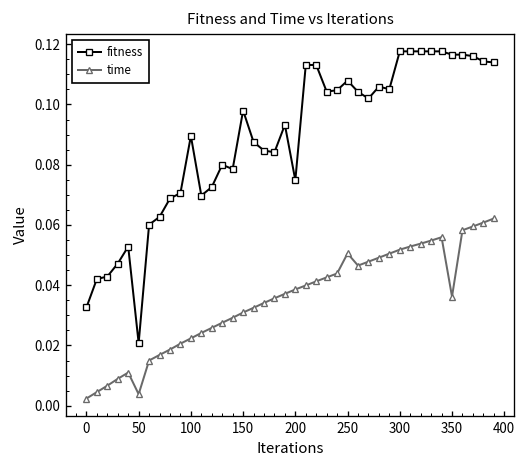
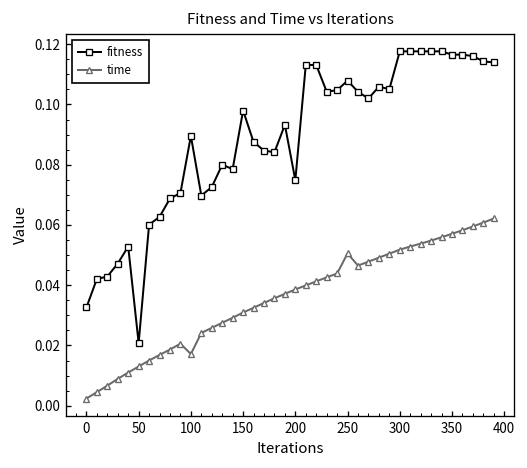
time, 50: 0.004 -> 0.013
time, 100: 0.022 -> 0.017
time, 350: 0.036 -> 0.057
